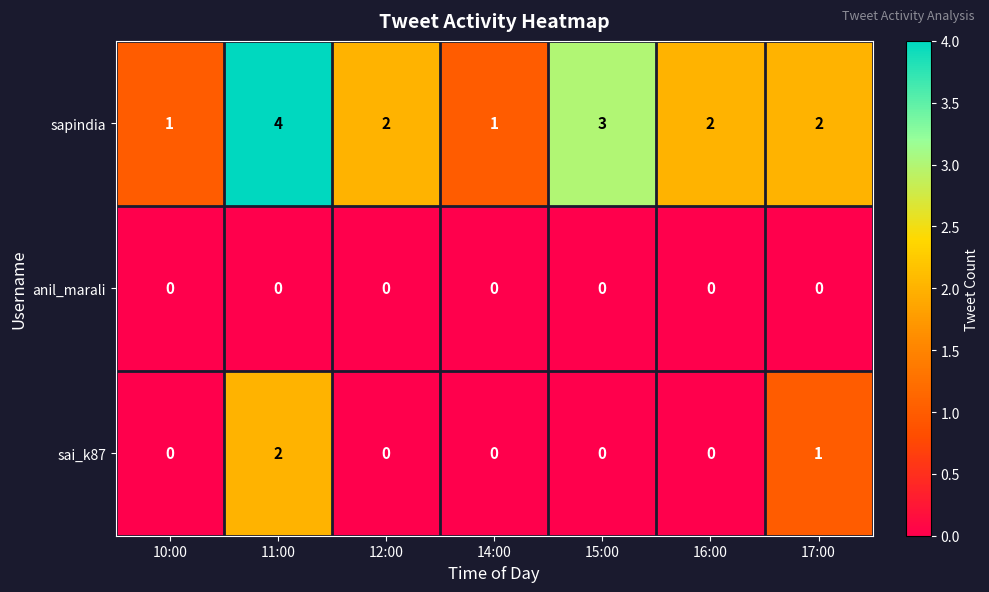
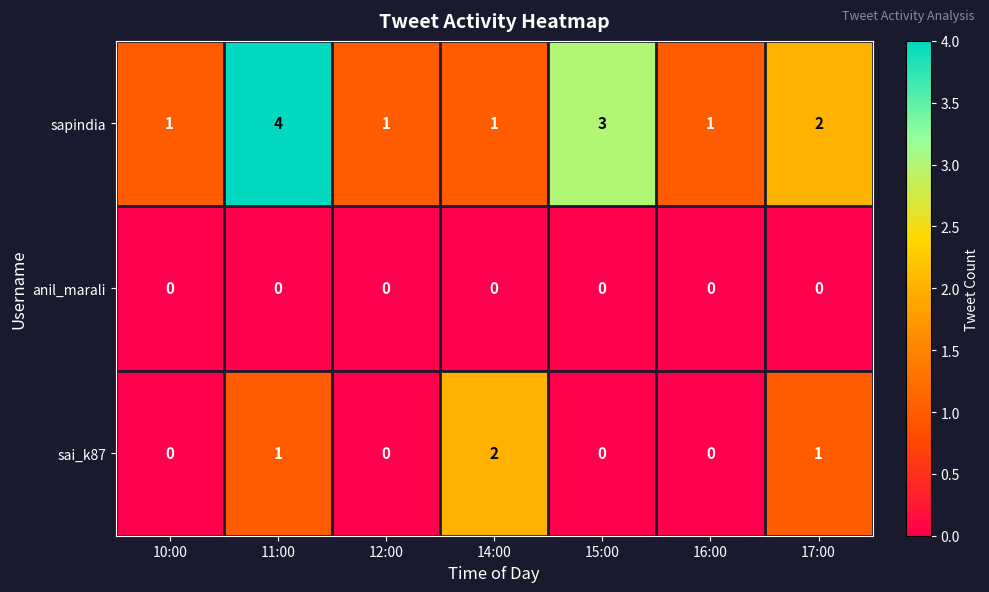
sapindia, 12:00: 2 -> 1
sapindia, 16:00: 2 -> 1
sai_k87, 11:00: 2 -> 1
sai_k87, 14:00: 0 -> 2
